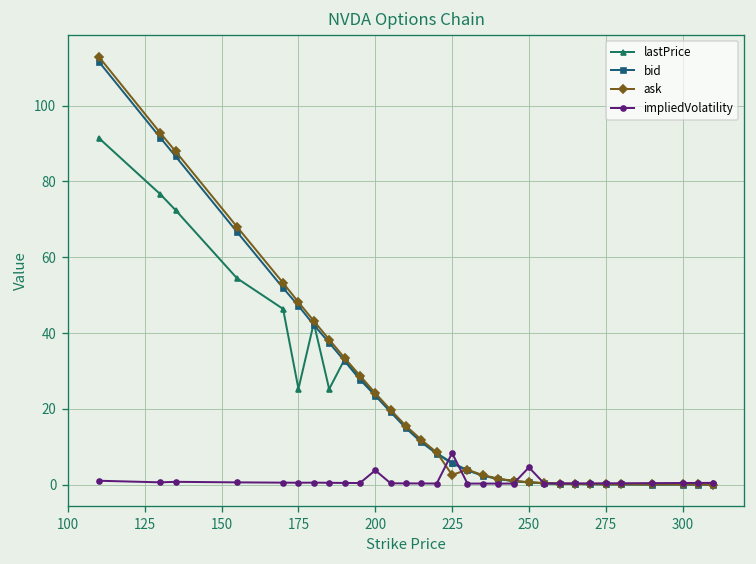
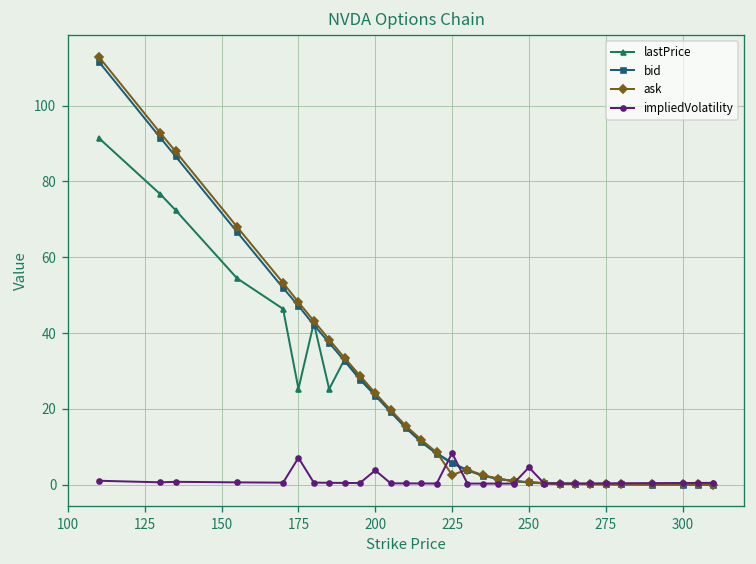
impliedVolatility, 175: 1 -> 7
